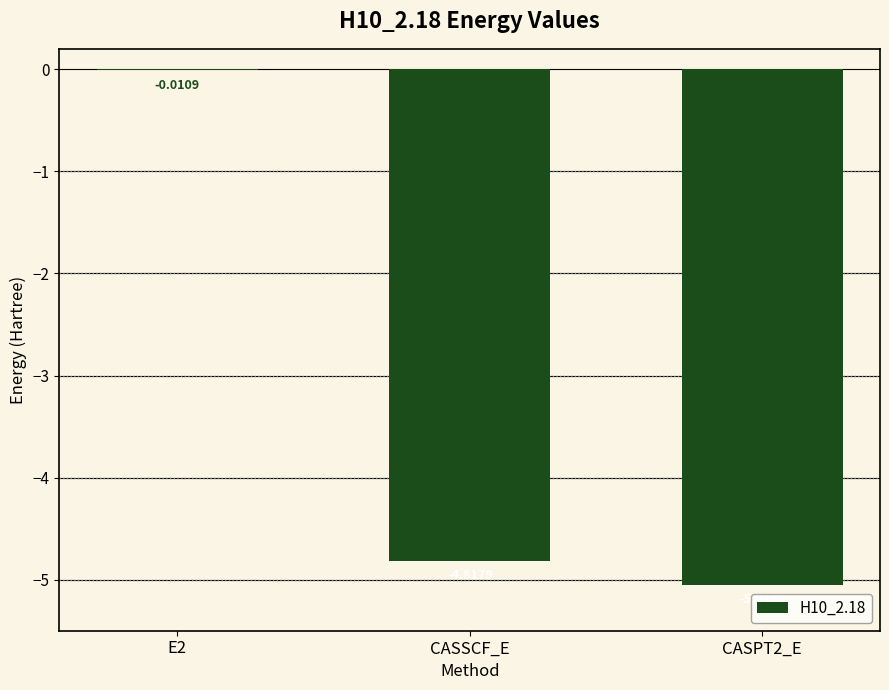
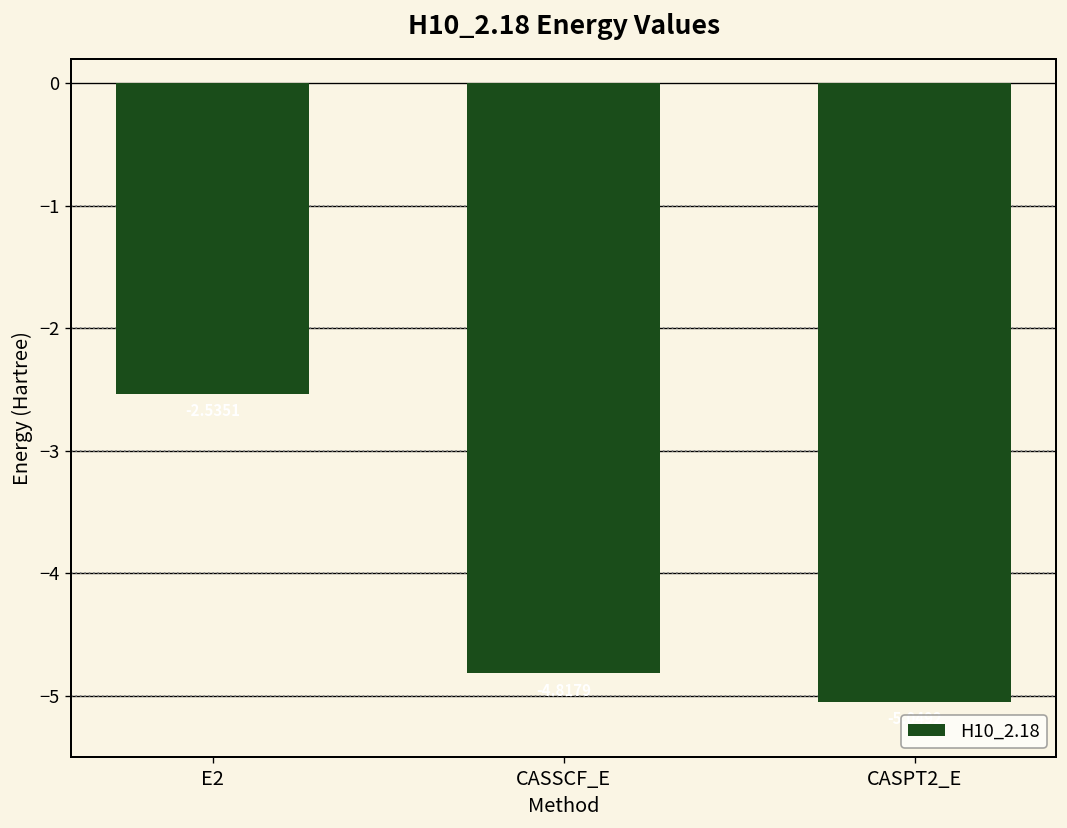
E2: -0.01 -> -2.54
